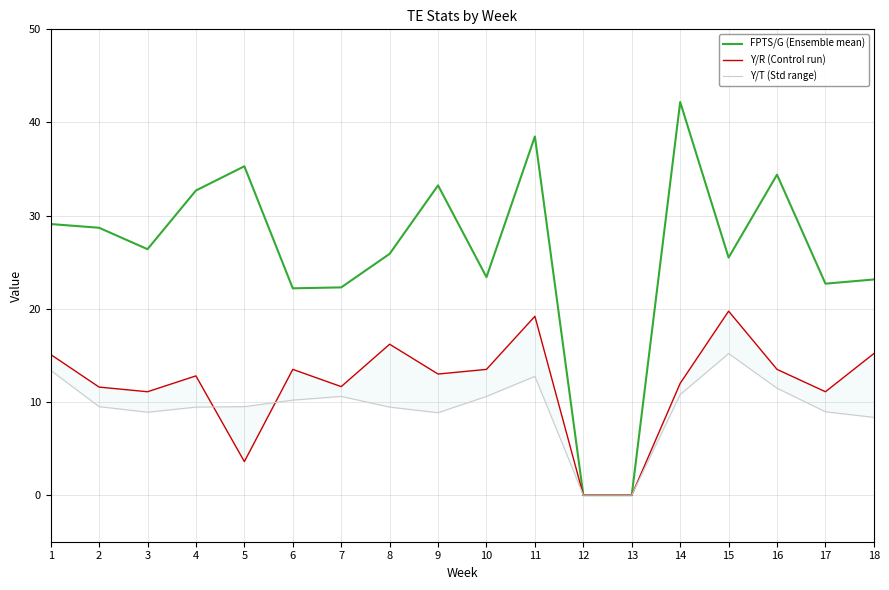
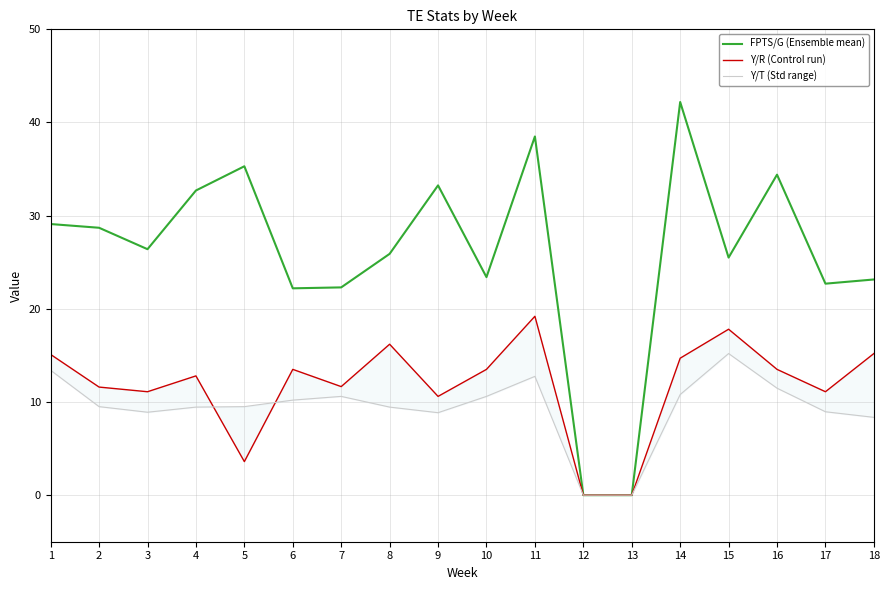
Y/R (Control run), 9: 13 -> 11
Y/R (Control run), 14: 12 -> 15
Y/R (Control run), 15: 20 -> 18
